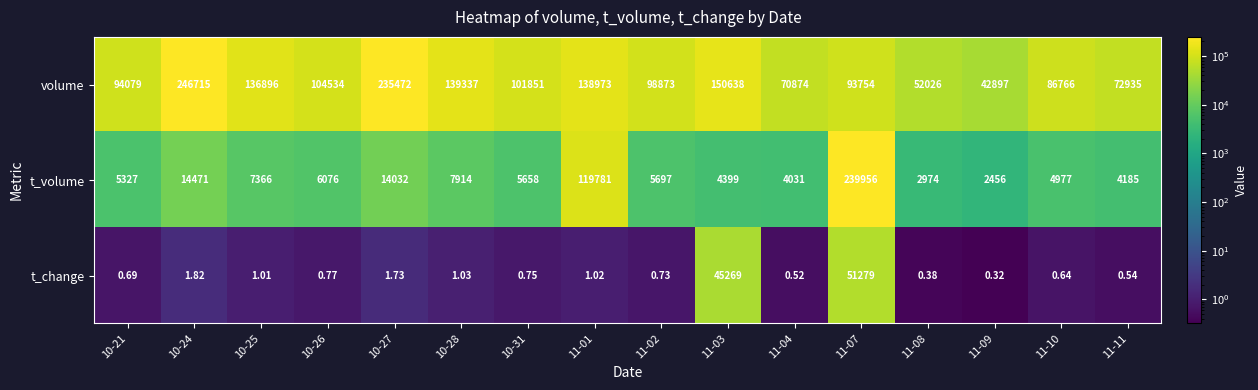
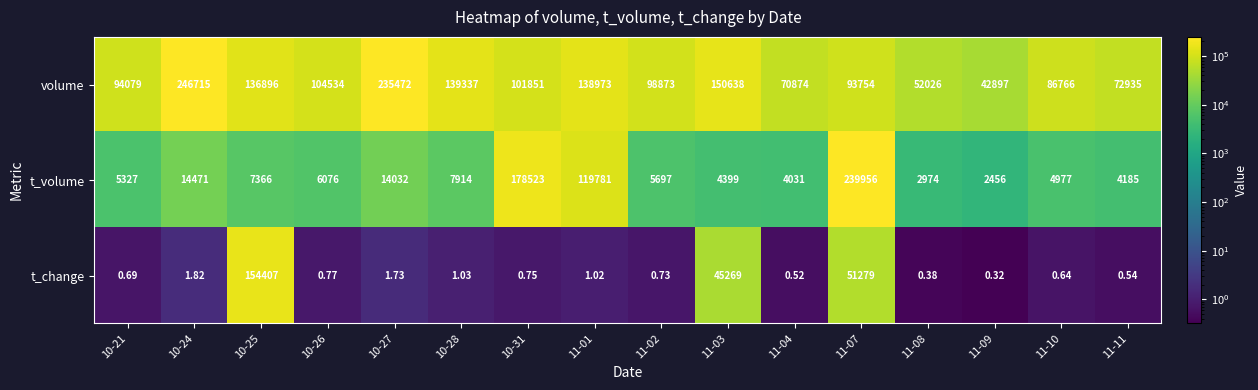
t_volume, 10-31: 5658 -> 178523
t_change, 10-25: 1.01 -> 154407
